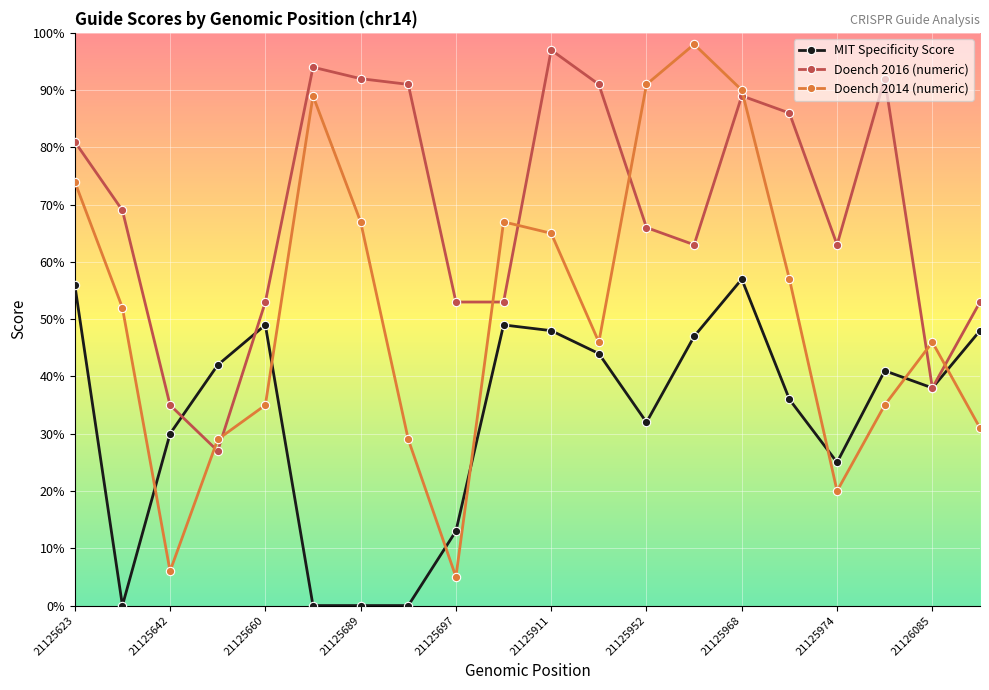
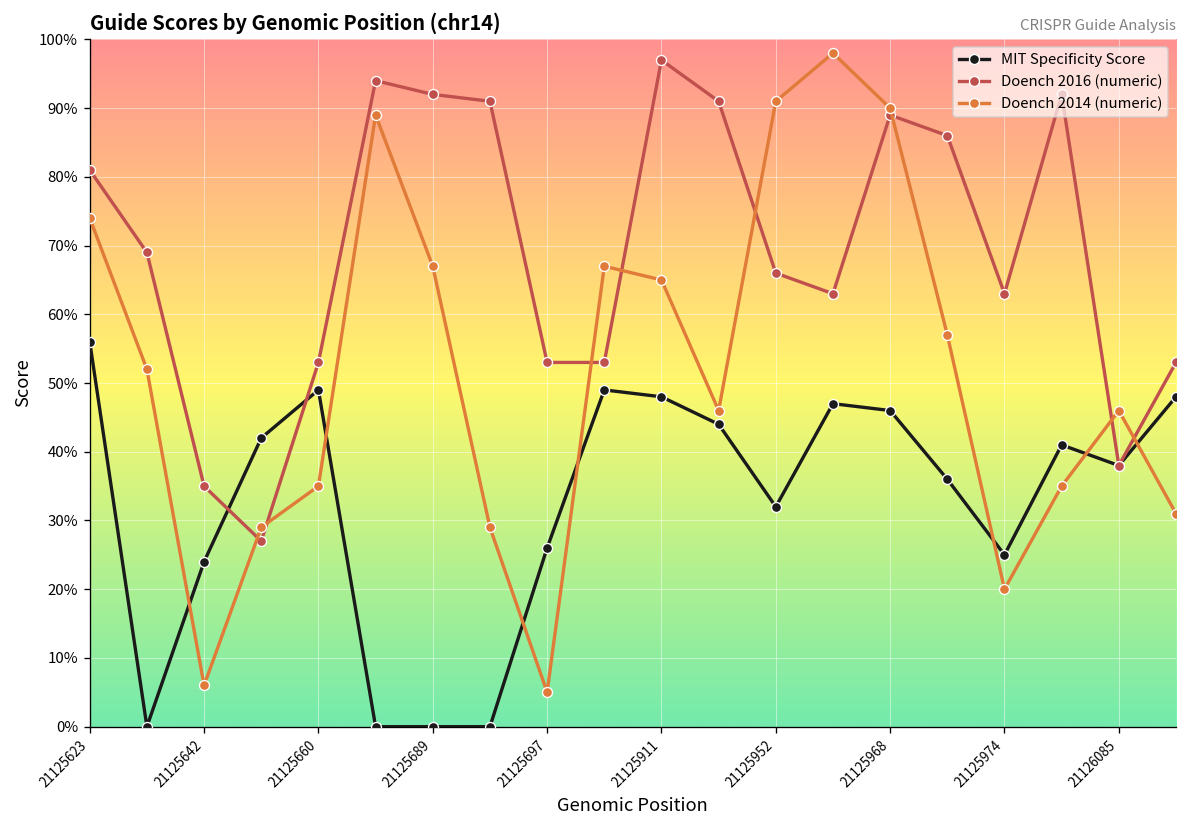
MIT Specificity Score, 21125642: 30% -> 24%
MIT Specificity Score, 21125697: 13% -> 26%
MIT Specificity Score, 21125968: 57% -> 46%
